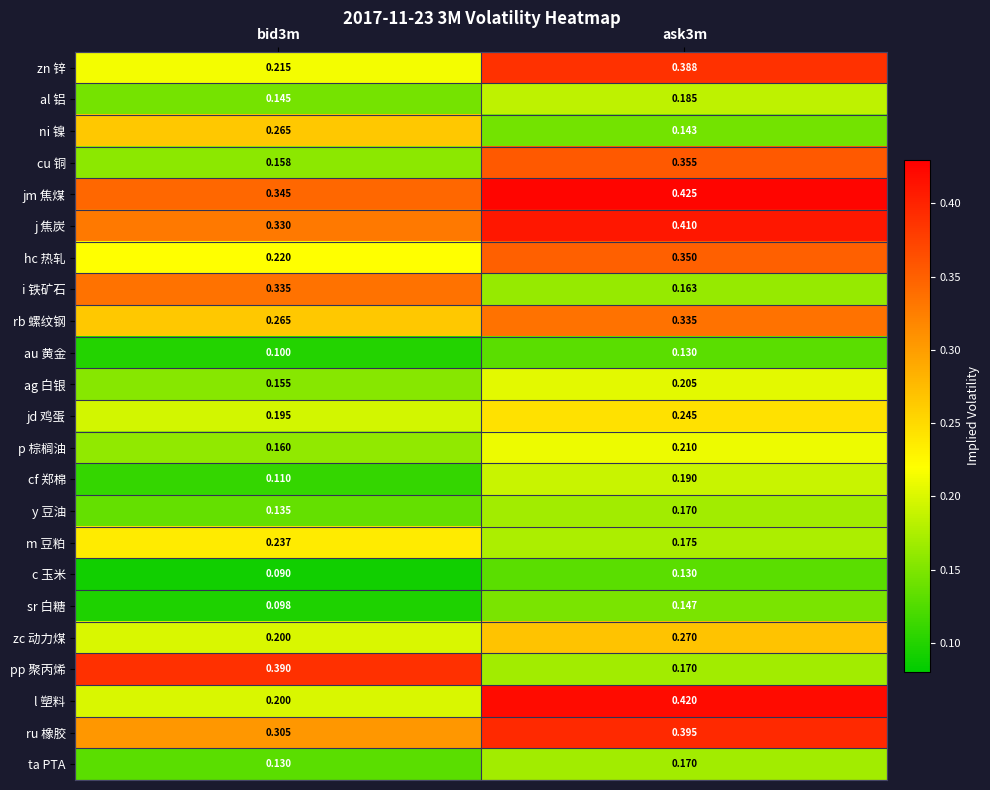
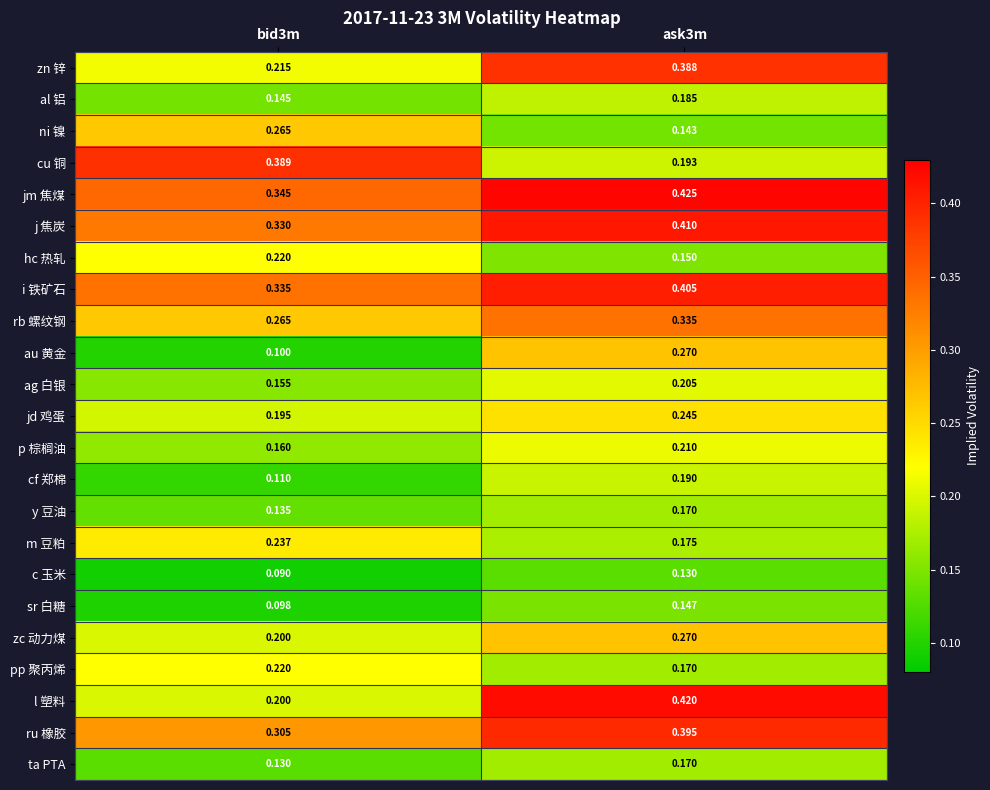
cu 铜, bid3m: 0.158 -> 0.389
cu 铜, ask3m: 0.355 -> 0.193
hc 热轧, ask3m: 0.350 -> 0.150
i 铁矿石, ask3m: 0.163 -> 0.405
au 黄金, ask3m: 0.130 -> 0.270
pp 聚丙烯, bid3m: 0.390 -> 0.220
